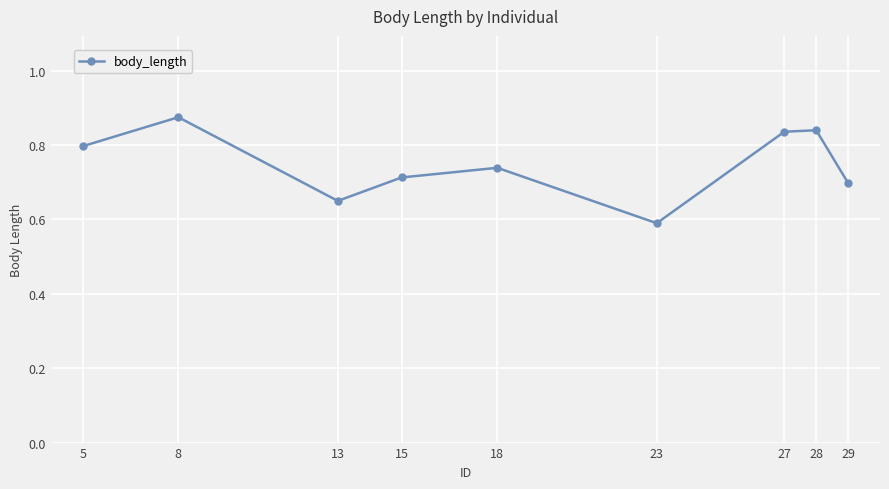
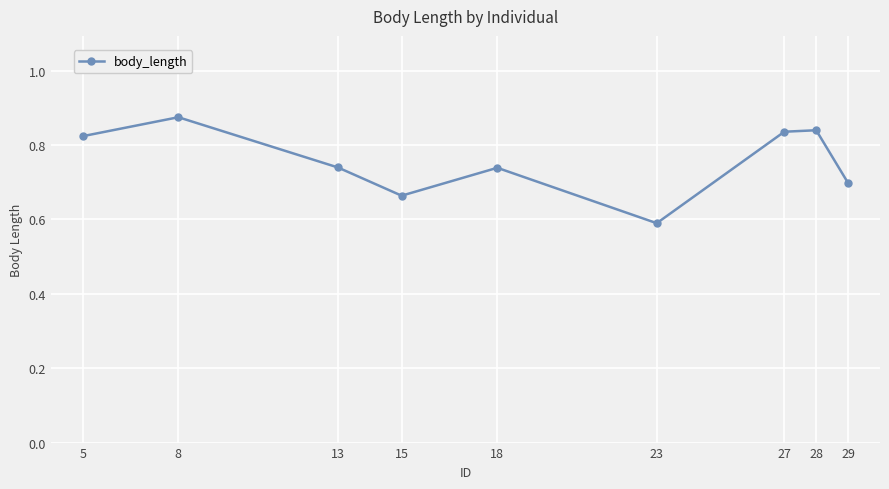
5: 0.80 -> 0.82
13: 0.65 -> 0.74
15: 0.71 -> 0.66
